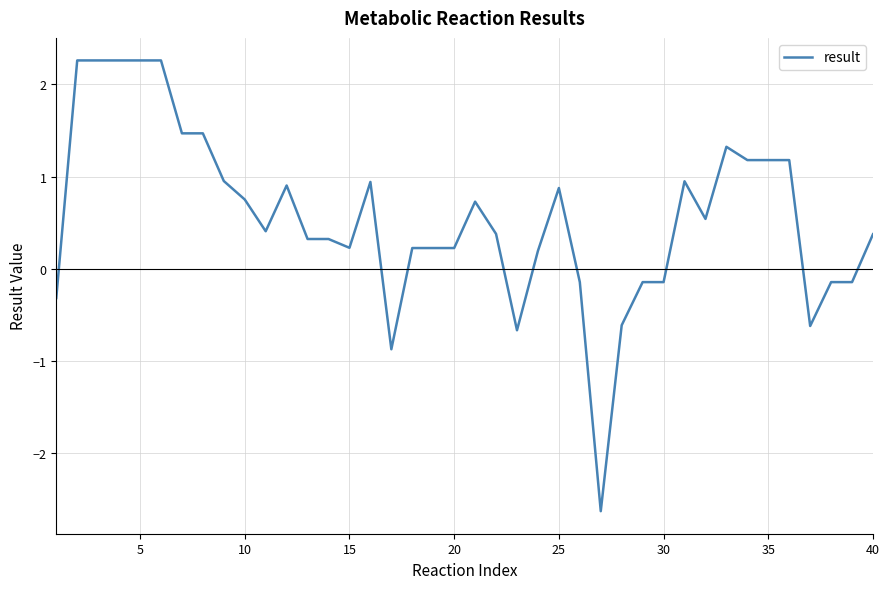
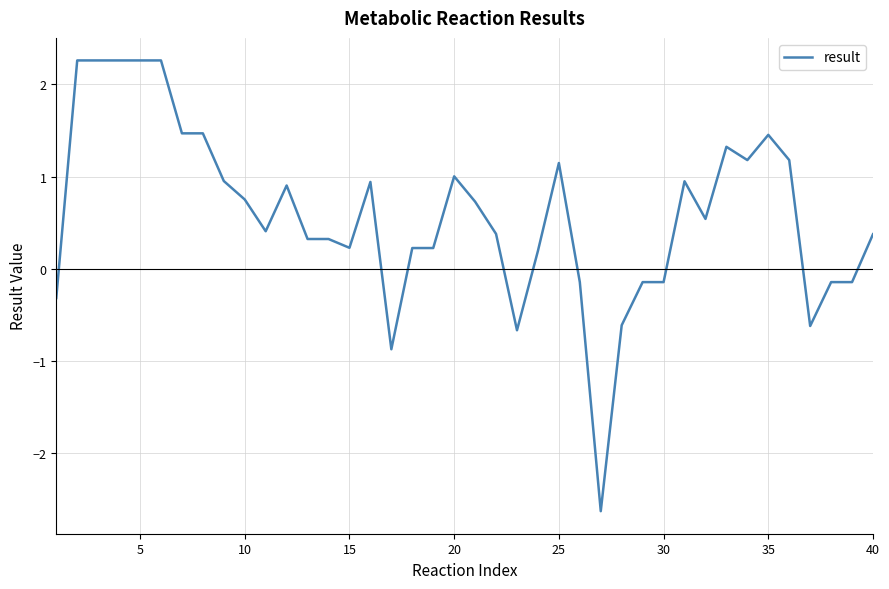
20: 0.2 -> 1.0
25: 0.9 -> 1.1
35: 1.2 -> 1.5
